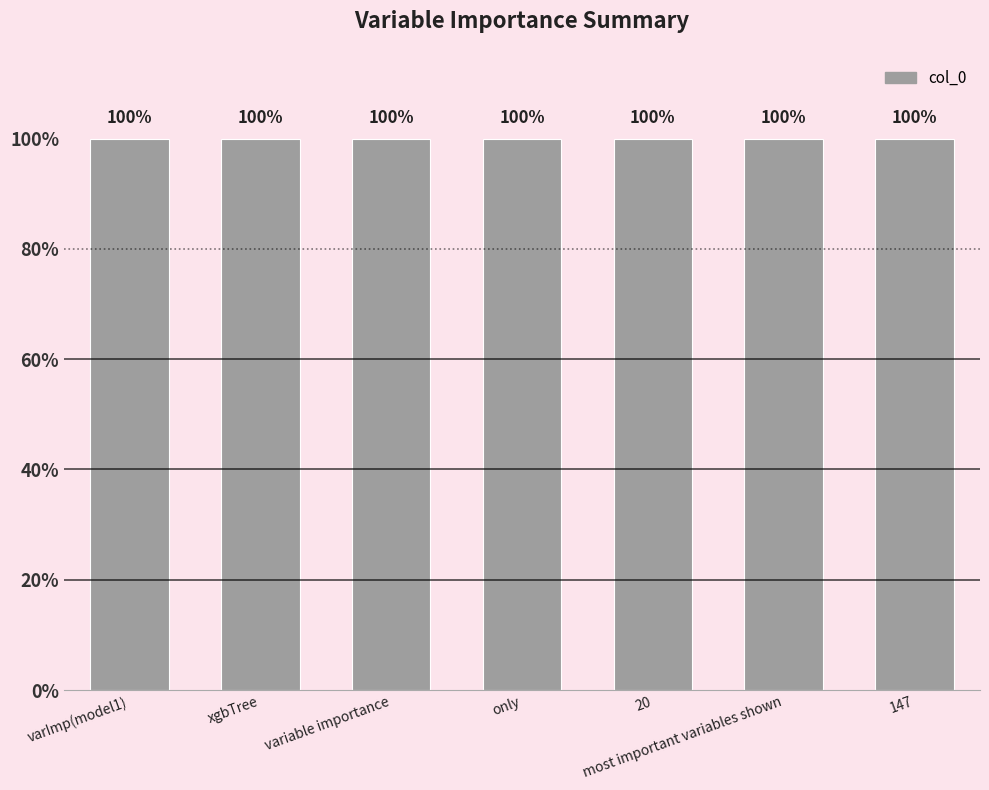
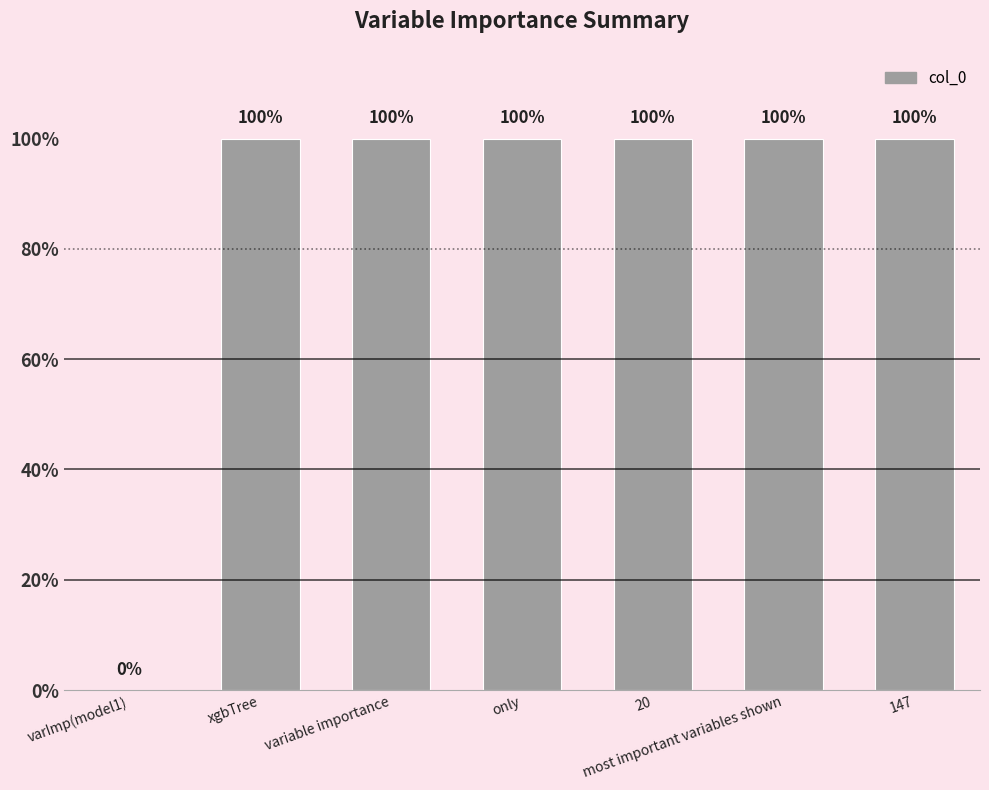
varImp(model1): 100% -> 0%
